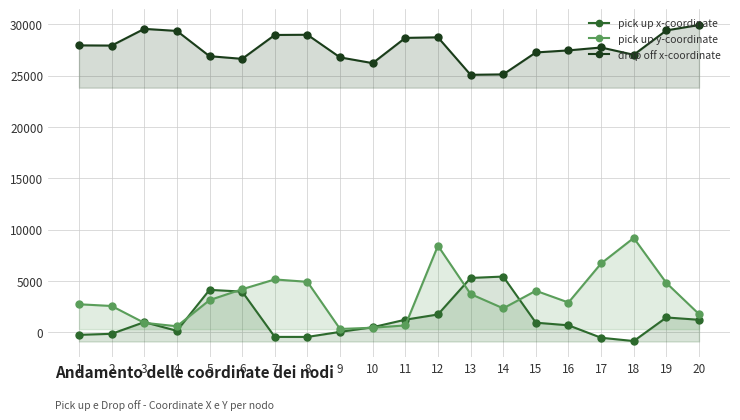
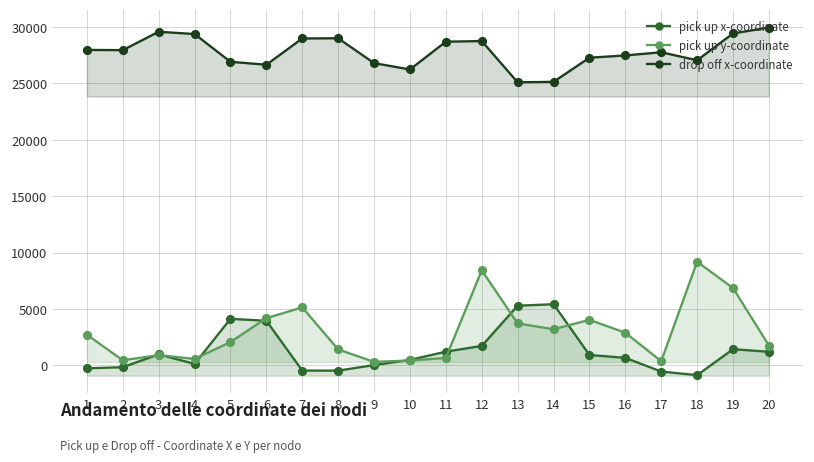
pick up y-coordinate, 2: 2600 -> 500
pick up y-coordinate, 5: 3100 -> 2100
pick up y-coordinate, 8: 4900 -> 1400
pick up y-coordinate, 14: 2300 -> 3200
pick up y-coordinate, 17: 6700 -> 400
pick up y-coordinate, 19: 4800 -> 6900
